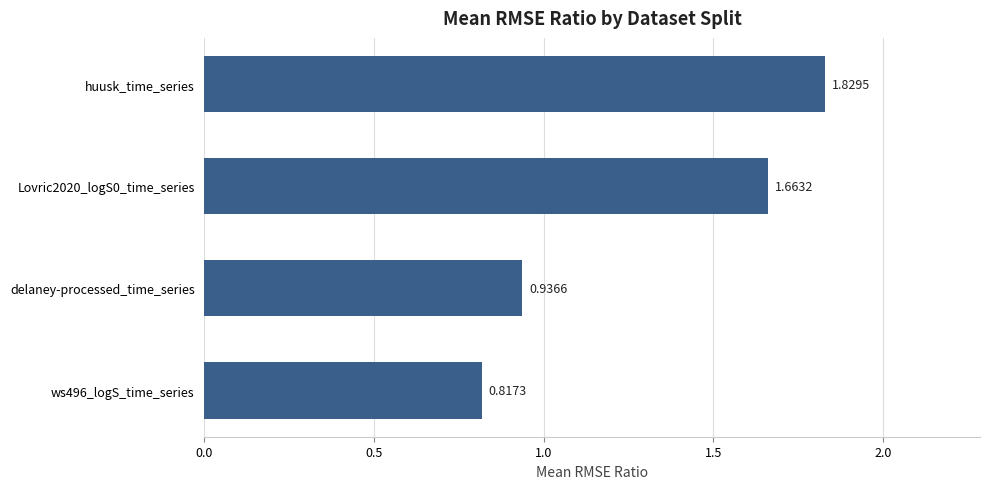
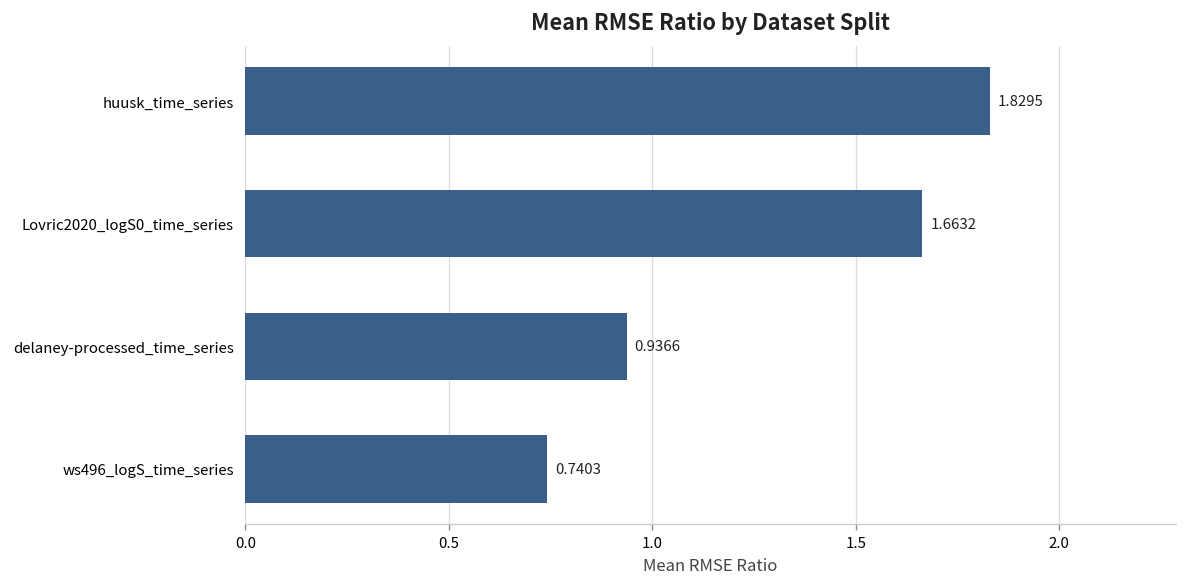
ws496_logS_time_series: 0.8173 -> 0.7403
